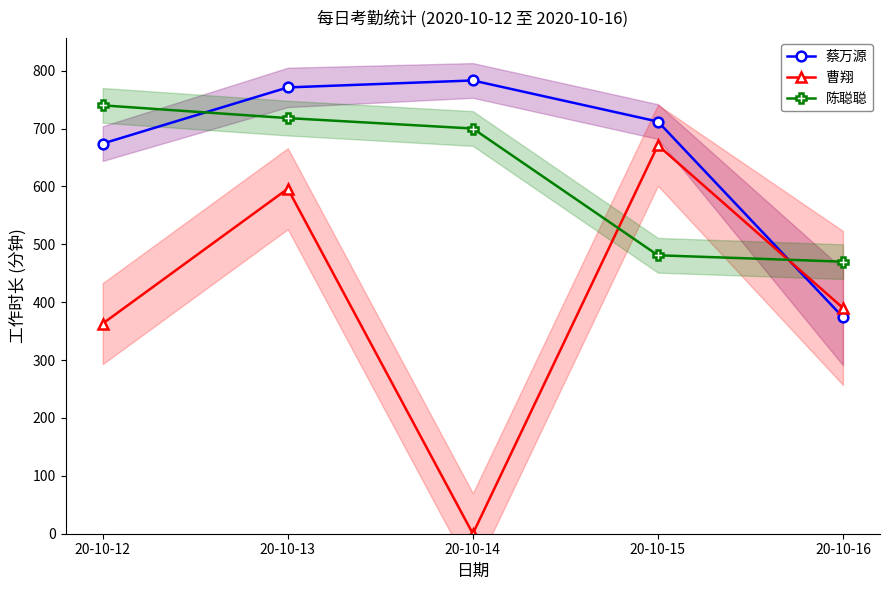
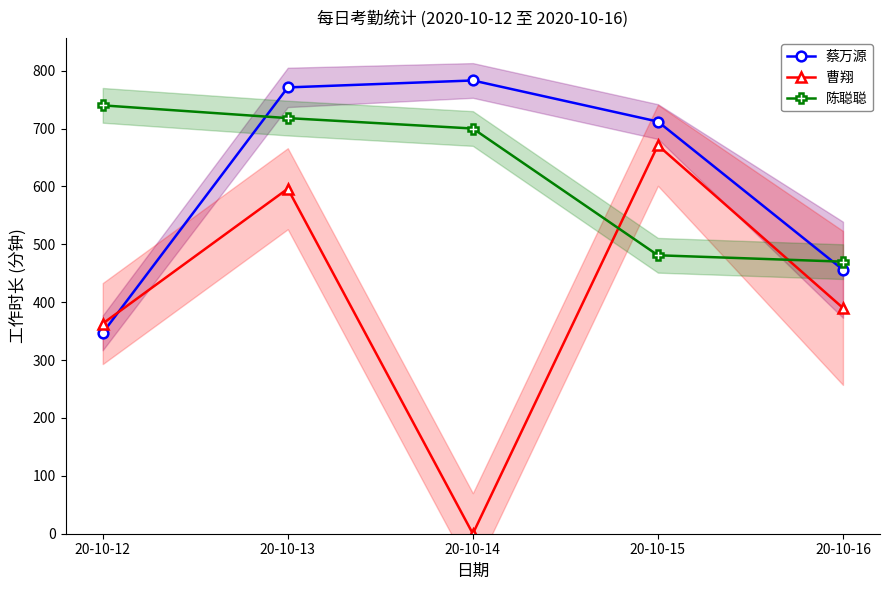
蔡万源, 20-10-12: 670 -> 350
蔡万源, 20-10-16: 370 -> 460
